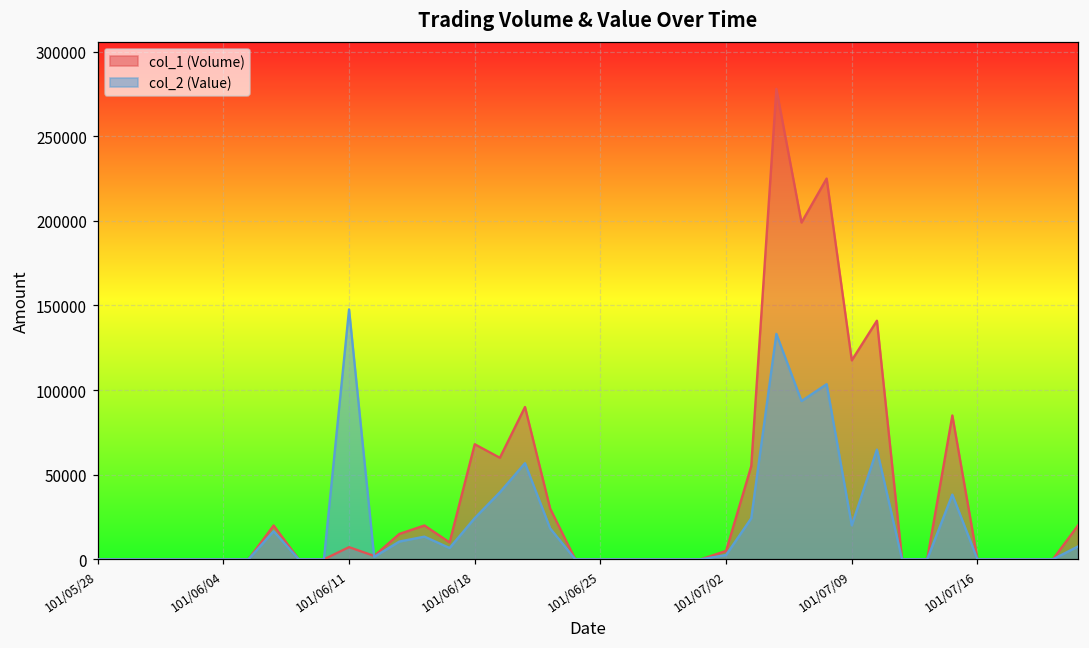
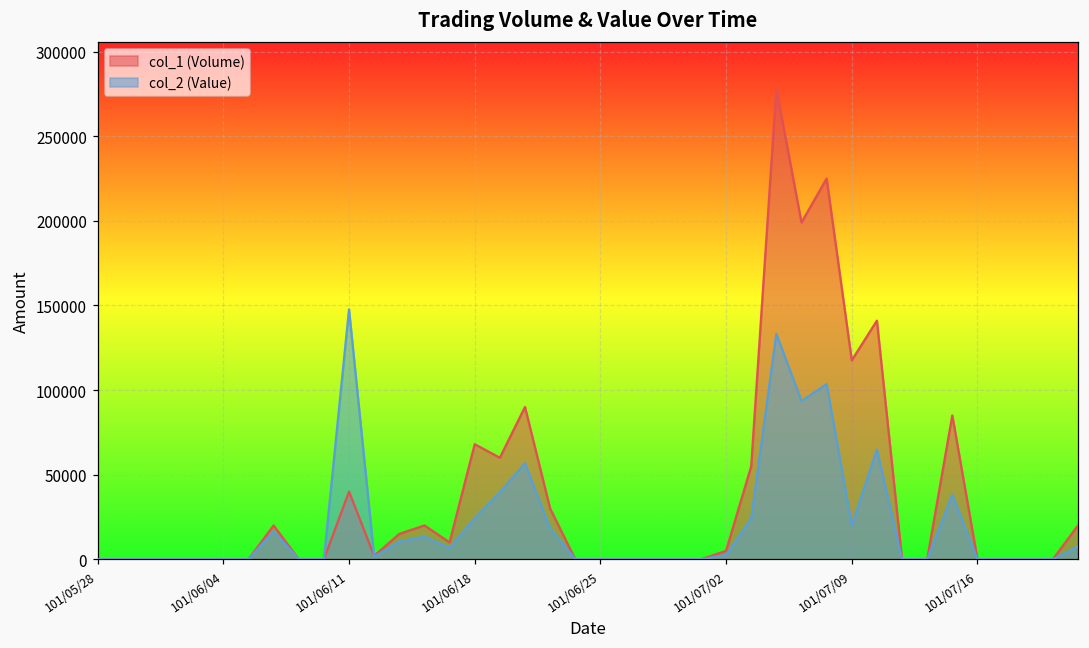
col_1 (Volume), 101/06/11: 7000 -> 40000
